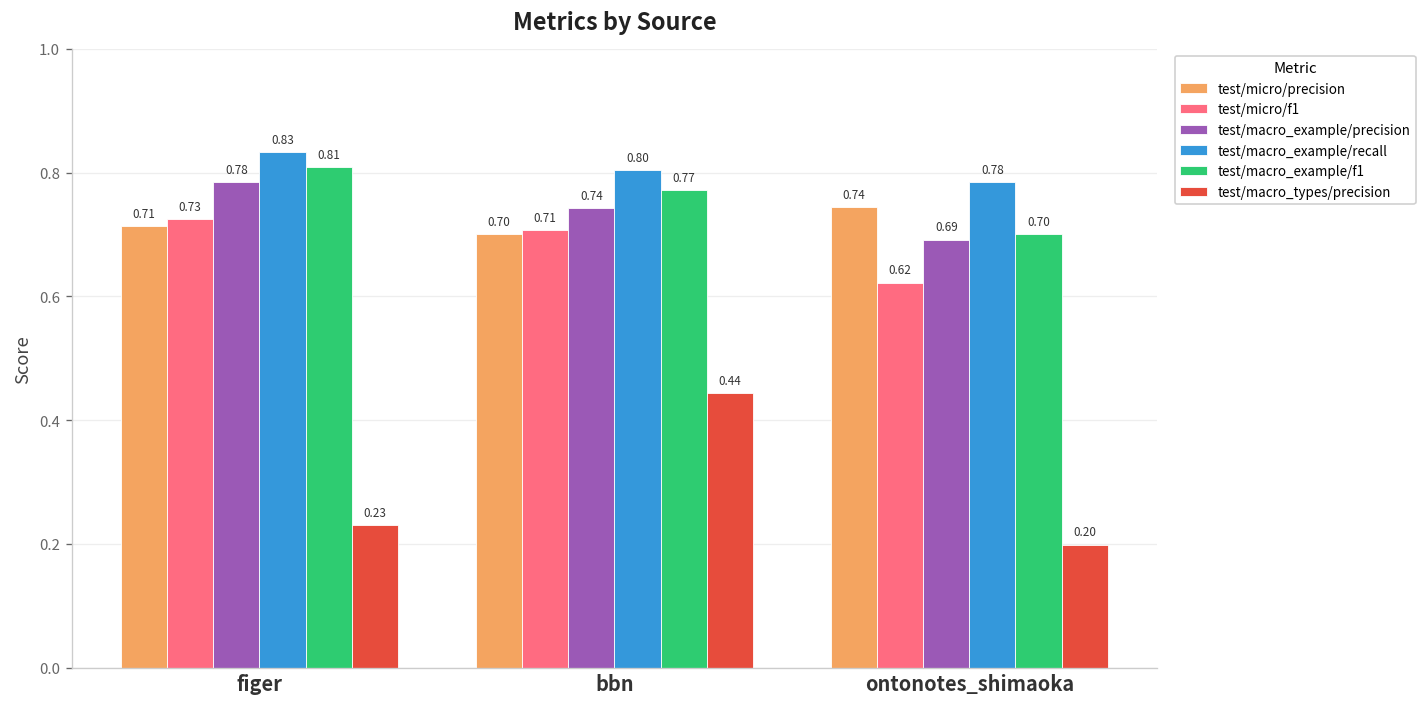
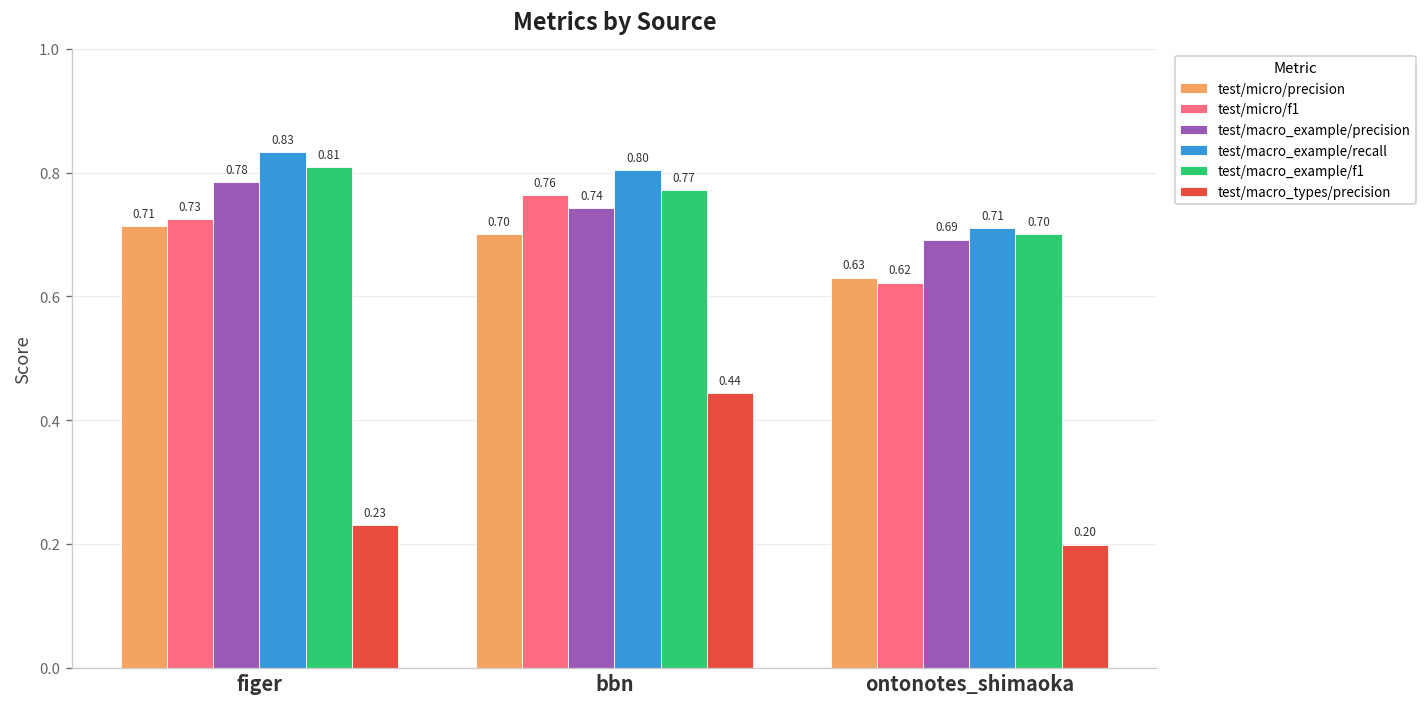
test/micro/f1, bbn: 0.71 -> 0.76
test/micro/precision, ontonotes_shimaoka: 0.74 -> 0.63
test/macro_example/recall, ontonotes_shimaoka: 0.78 -> 0.71
